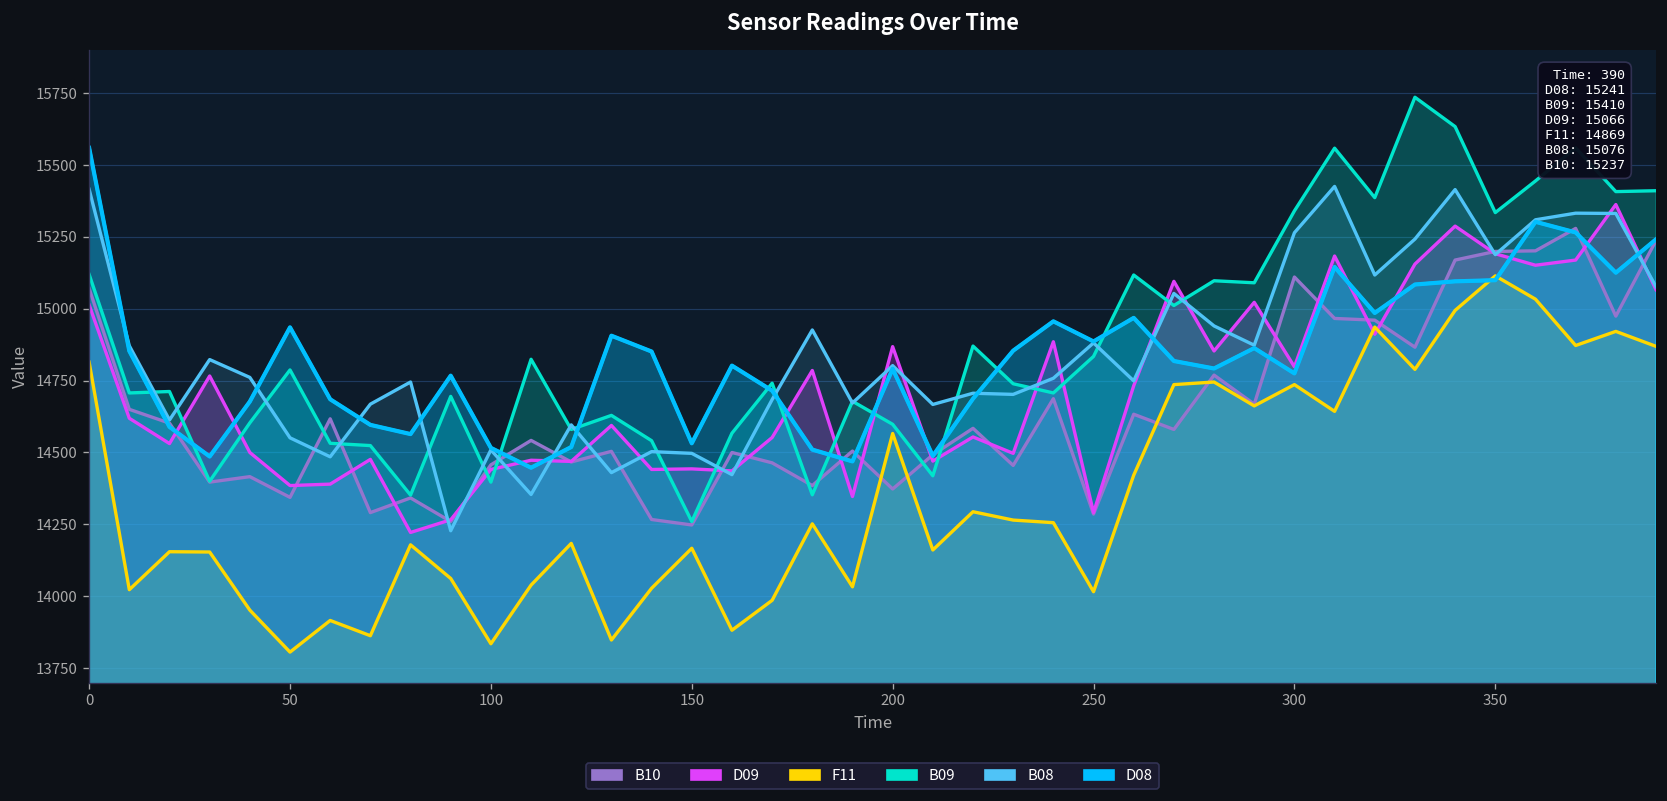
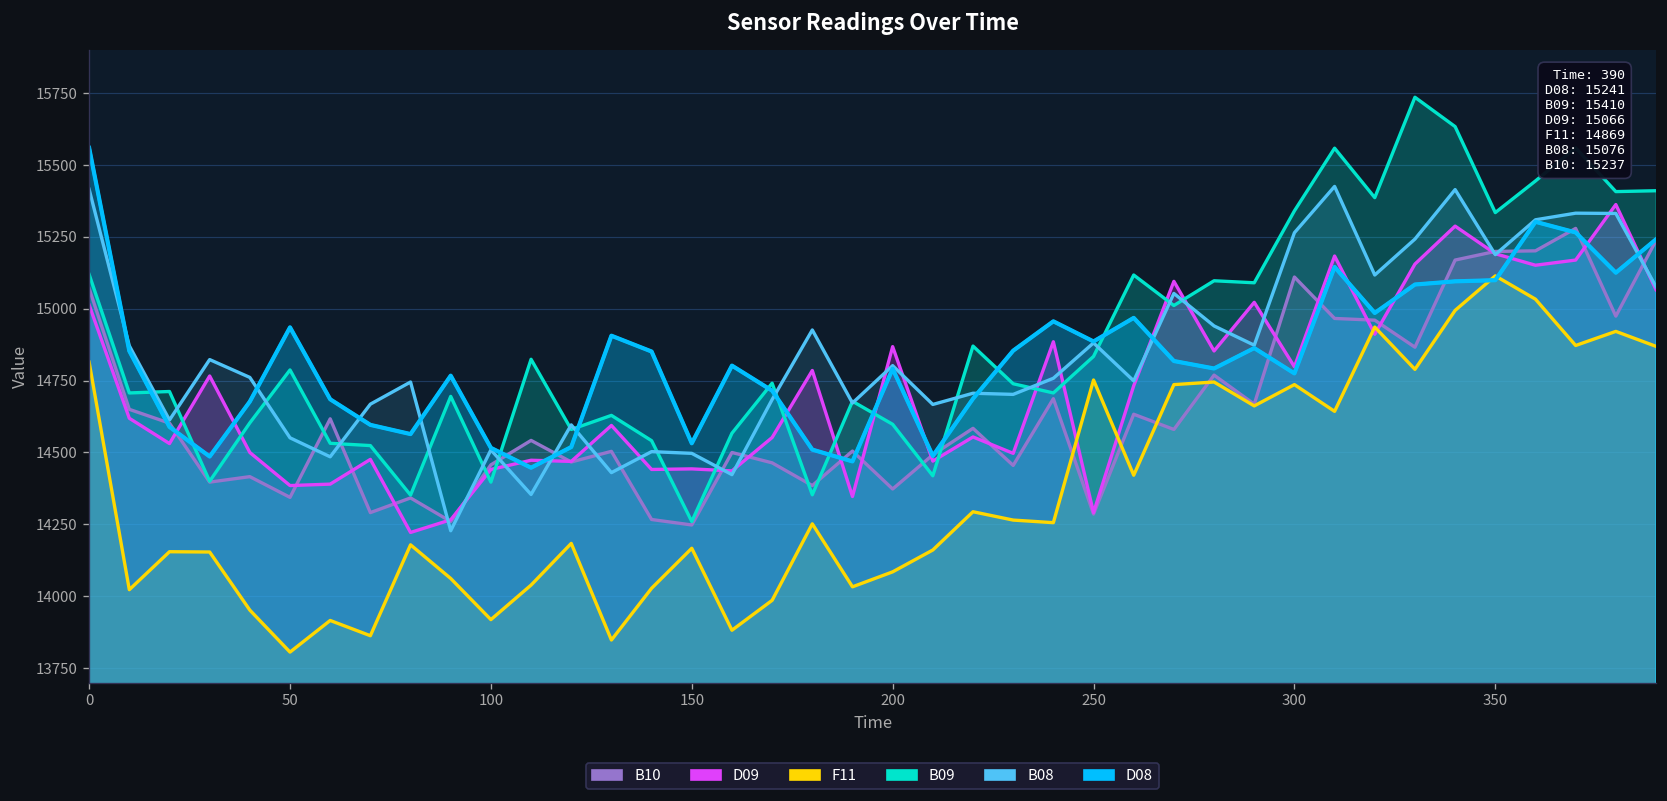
F11, 100: 13840 -> 13920
F11, 200: 14570 -> 14090
F11, 250: 14020 -> 14750
